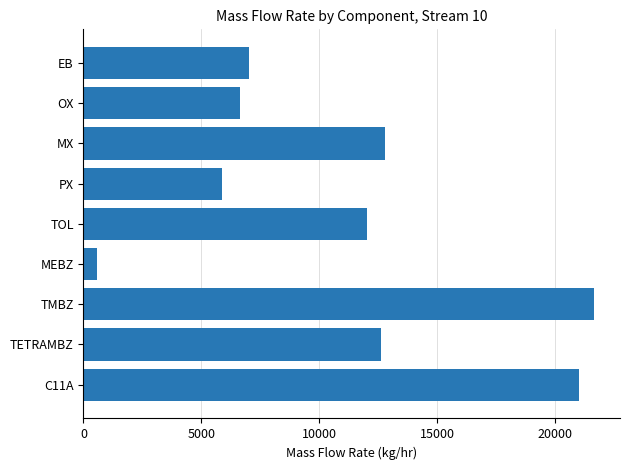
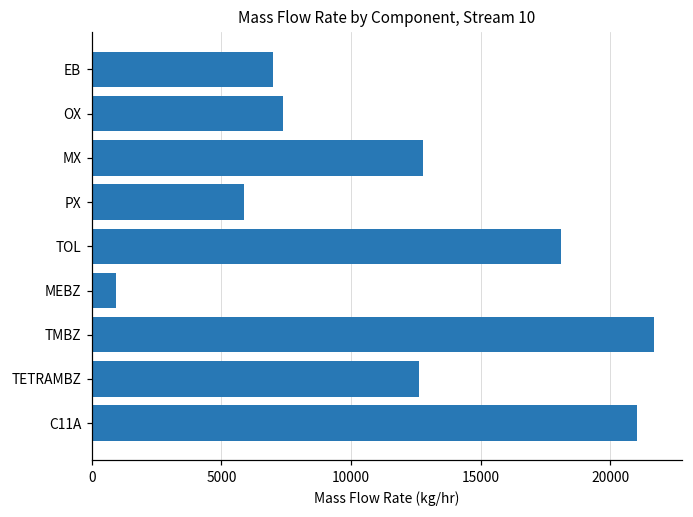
OX: 6600 -> 7400
TOL: 12000 -> 18100
MEBZ: 600 -> 900
